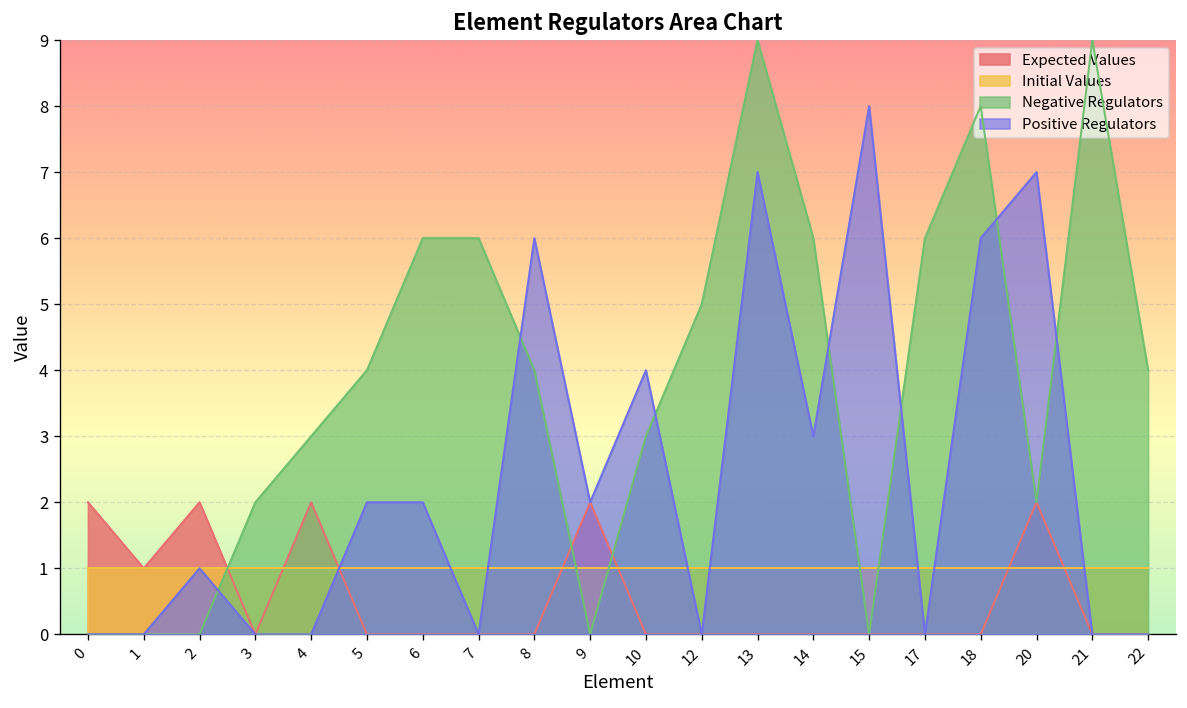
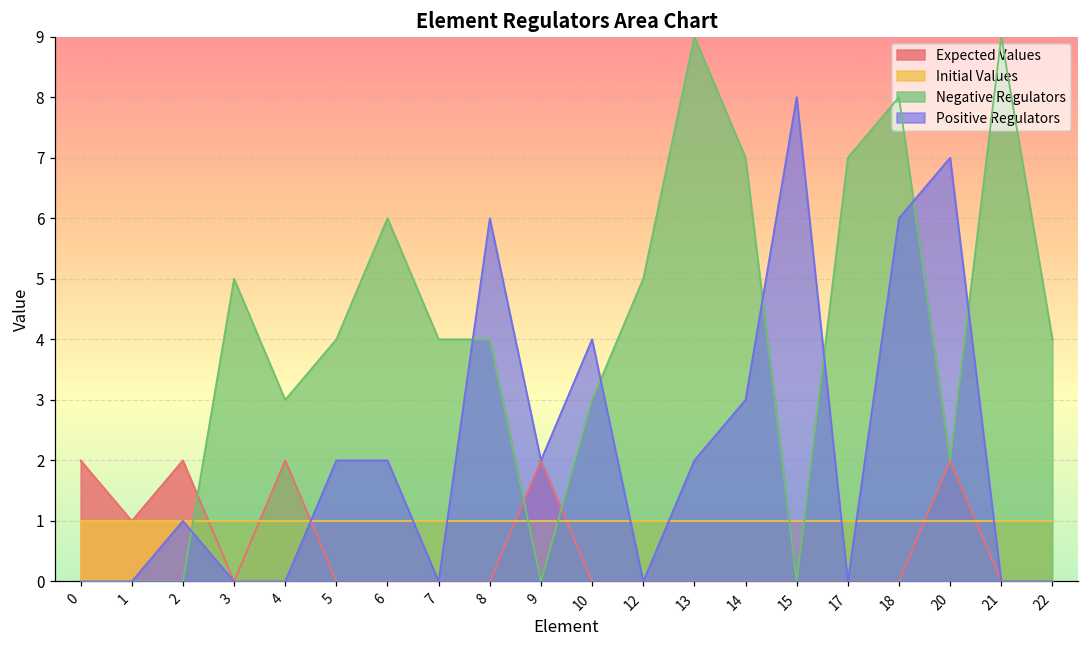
Negative Regulators, 3: 2 -> 5
Negative Regulators, 7: 6 -> 4
Positive Regulators, 13: 7 -> 2
Negative Regulators, 14: 6 -> 7
Negative Regulators, 17: 6 -> 7
